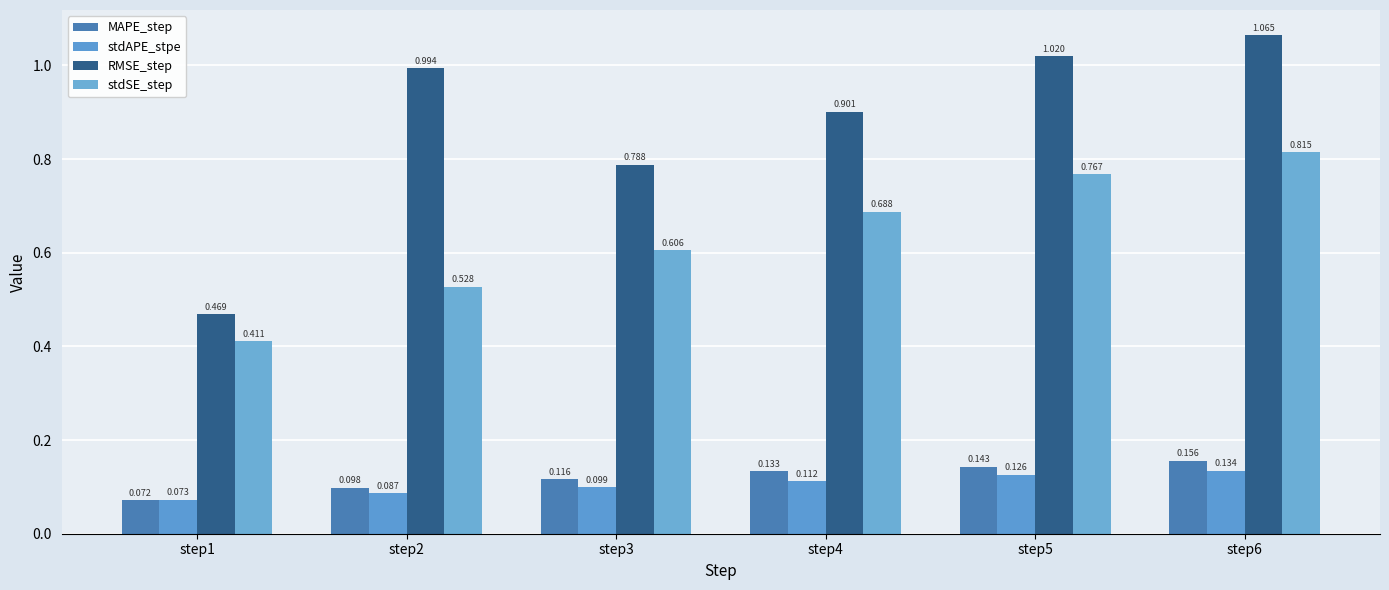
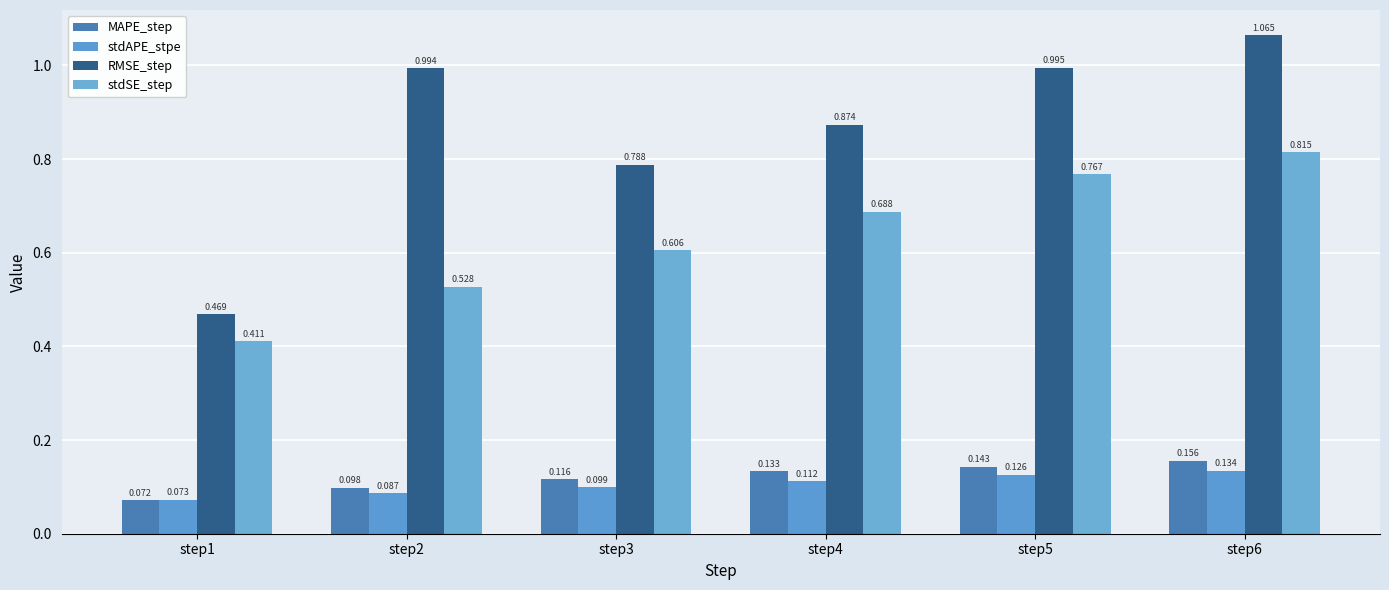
RMSE_step, step4: 0.901 -> 0.874
RMSE_step, step5: 1.020 -> 0.995
